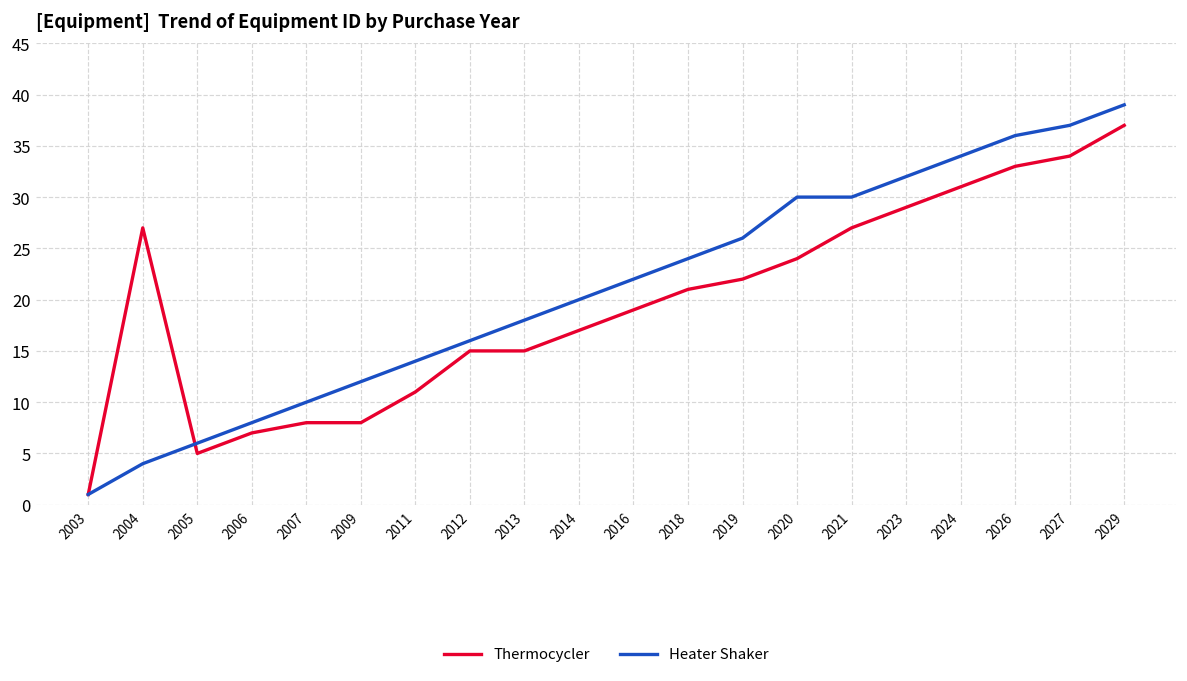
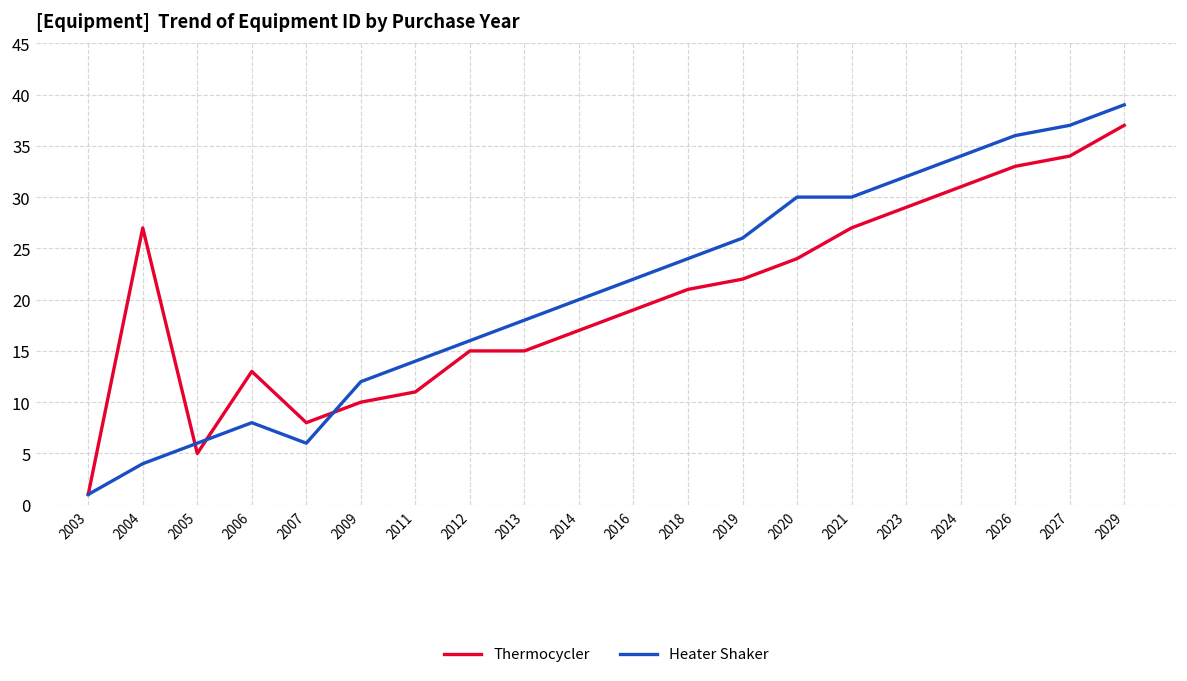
Thermocycler, 2006: 7 -> 13
Heater Shaker, 2007: 10 -> 6
Thermocycler, 2009: 8 -> 10
